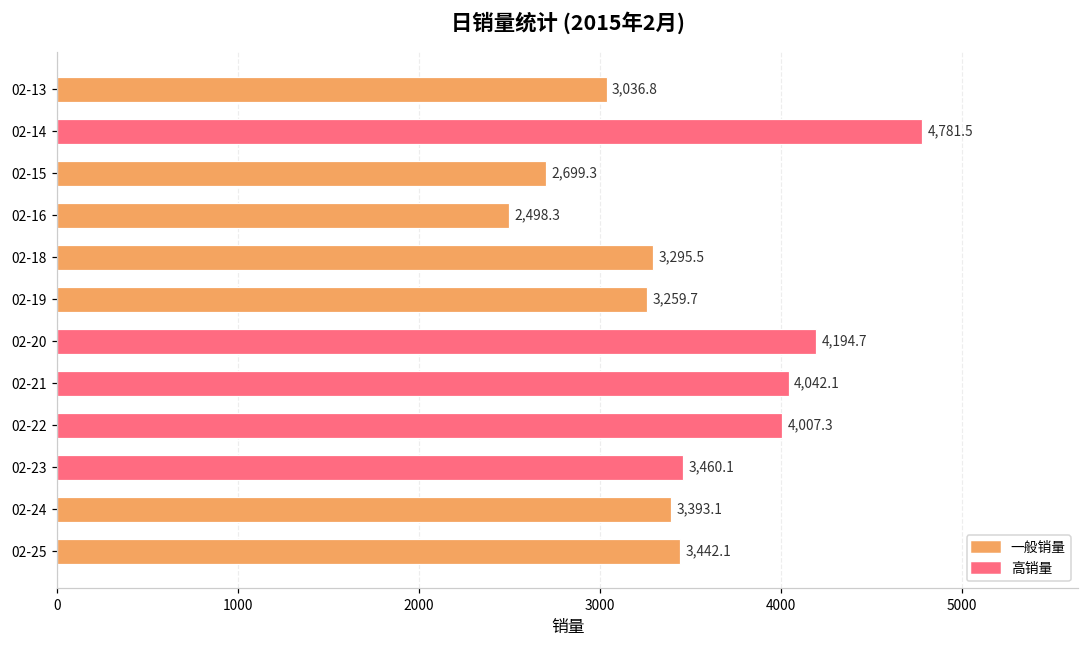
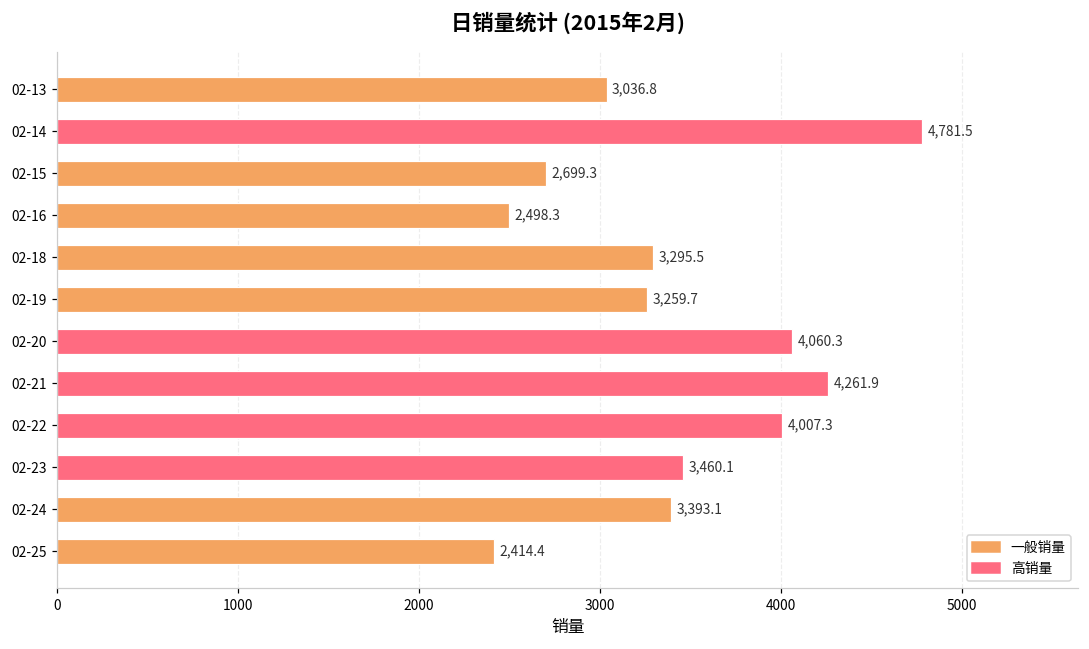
02-20: 4,194.7 -> 4,060.3
02-21: 4,042.1 -> 4,261.9
02-25: 3,442.1 -> 2,414.4
